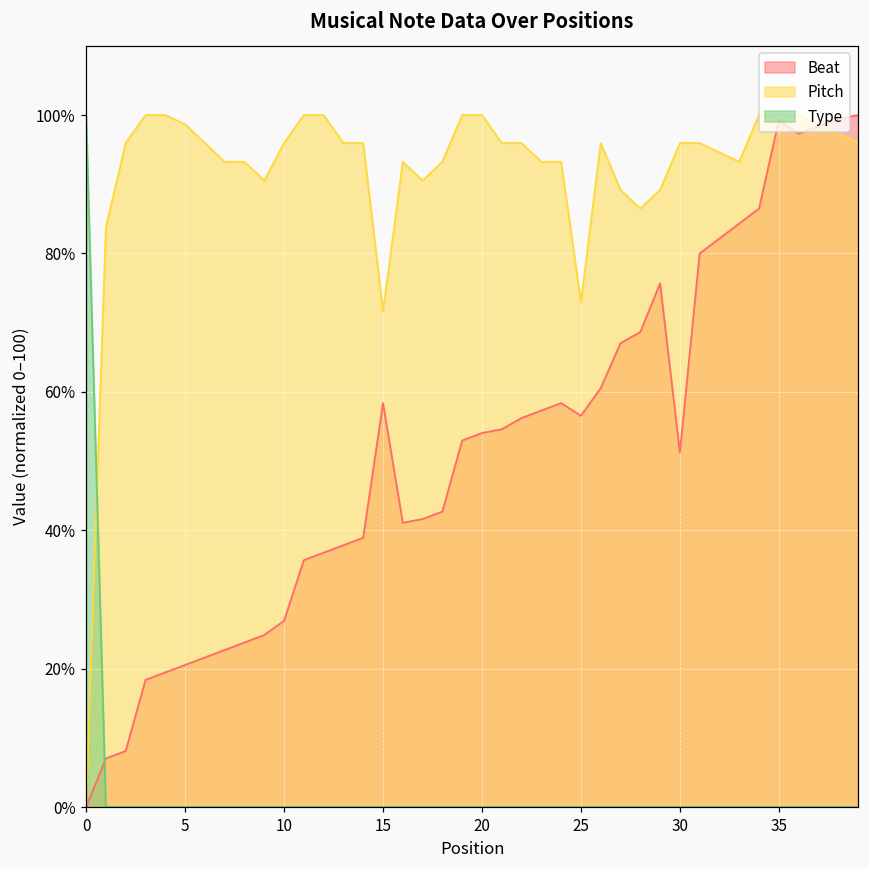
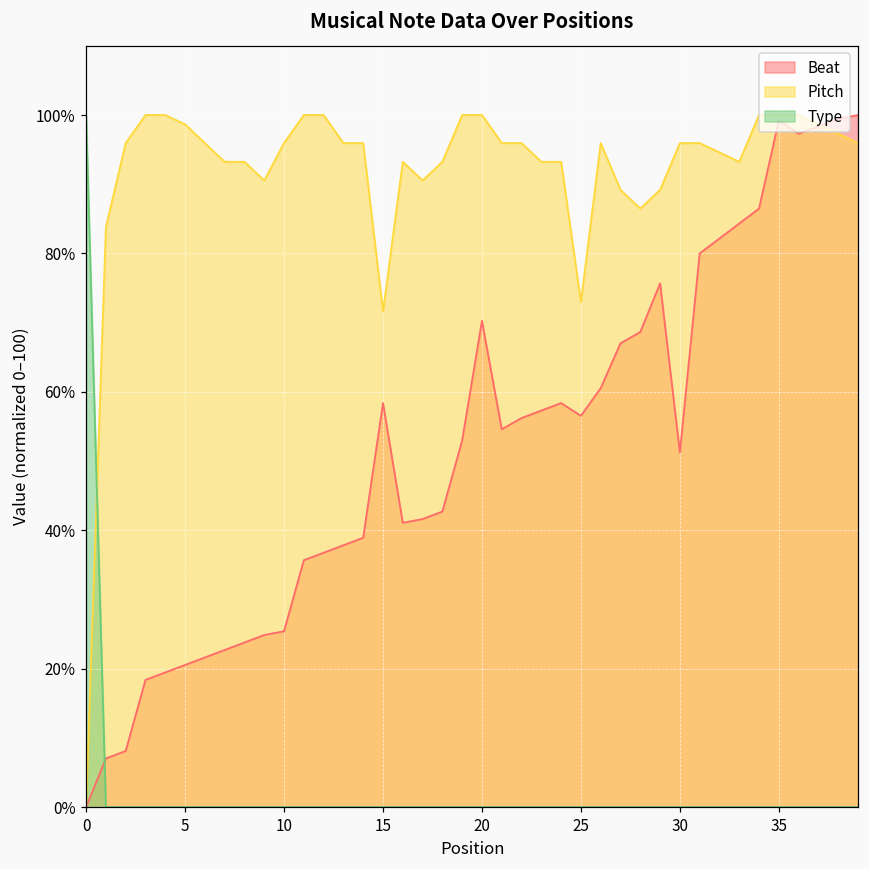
Beat, 10: 27% -> 25%
Beat, 20: 54% -> 70%
